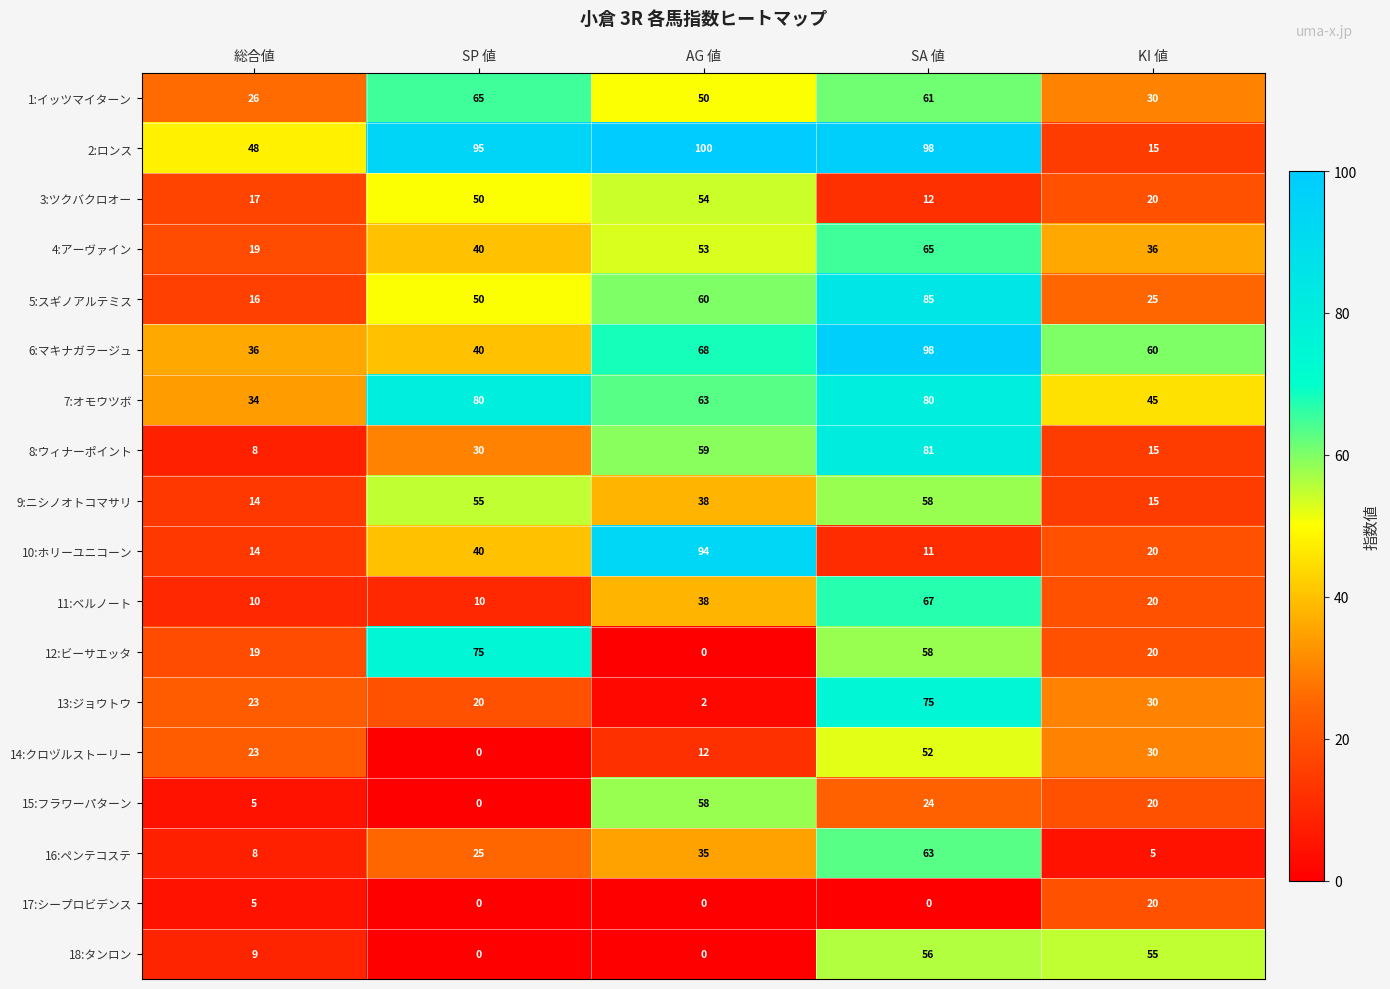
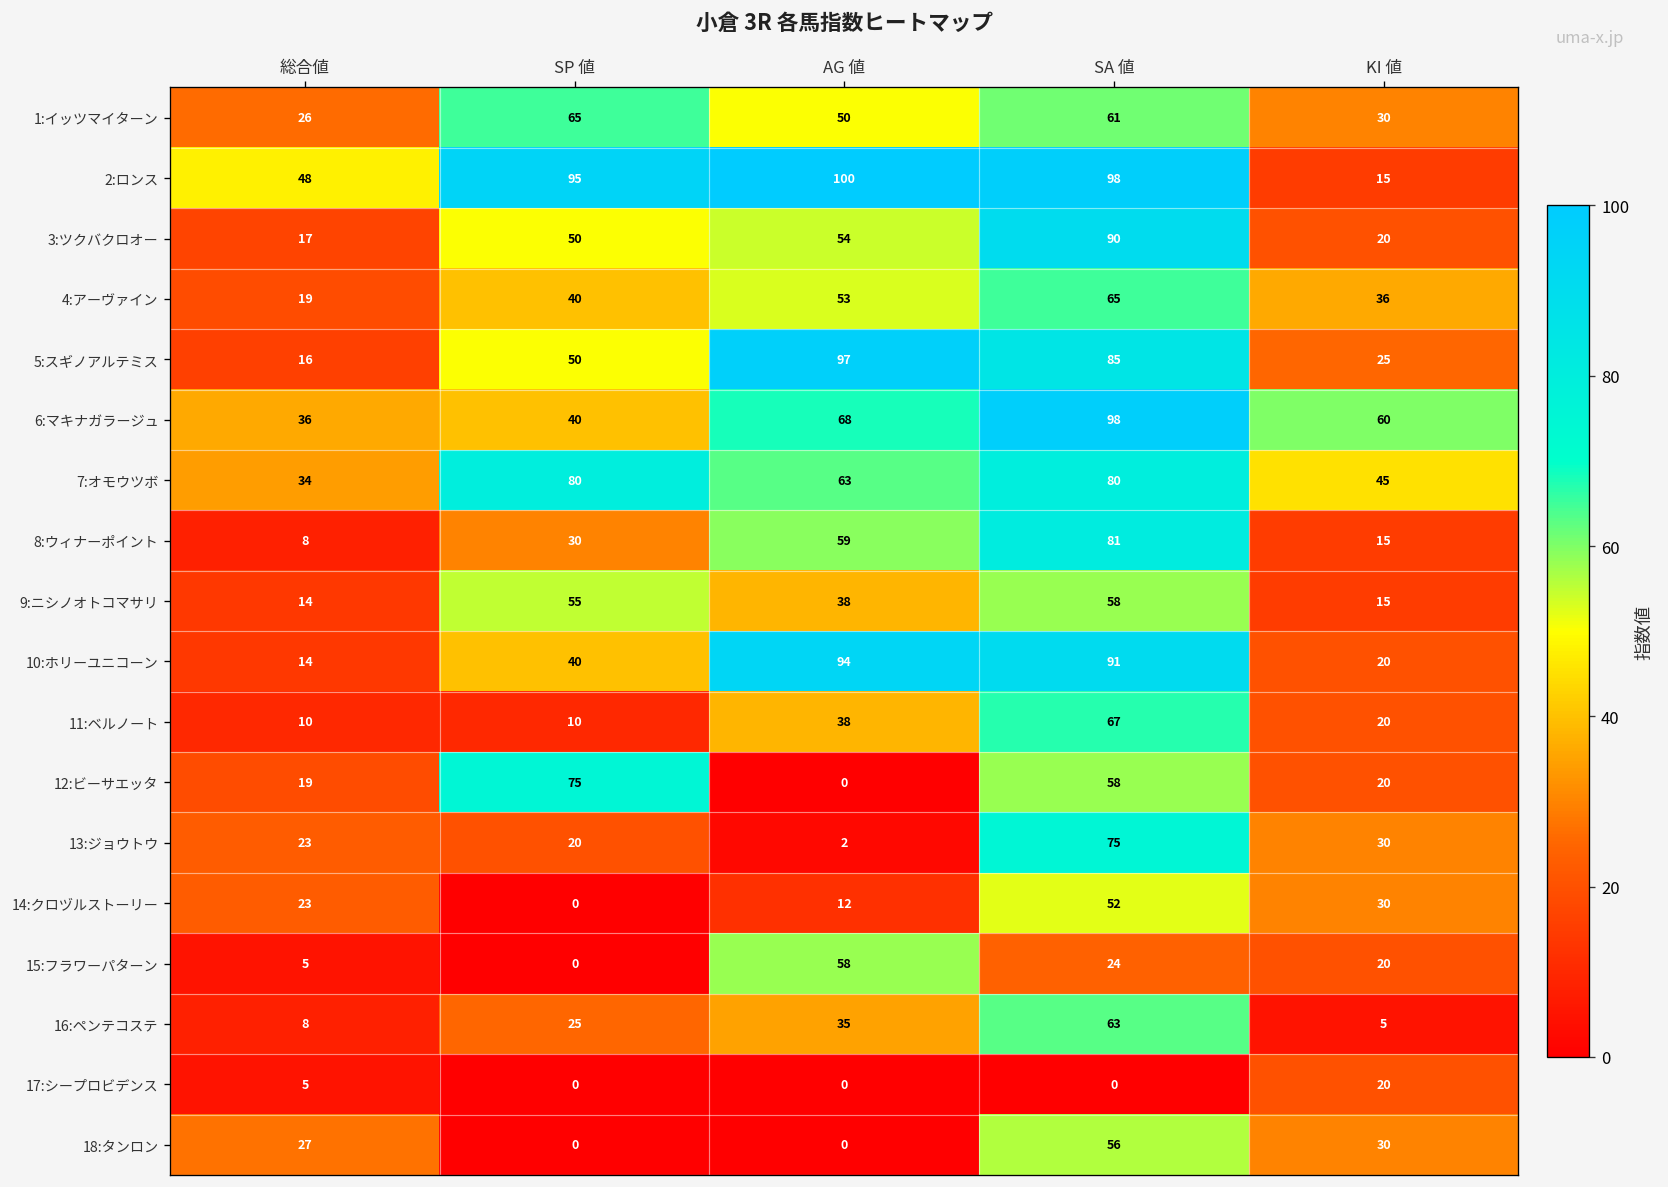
3:ツクバクロオー, SA 値: 12 -> 90
5:スギノアルテミス, AG 値: 60 -> 97
10:ホリーユニコーン, SA 値: 11 -> 91
18:タンロン, 総合値: 9 -> 27
18:タンロン, KI 値: 55 -> 30
